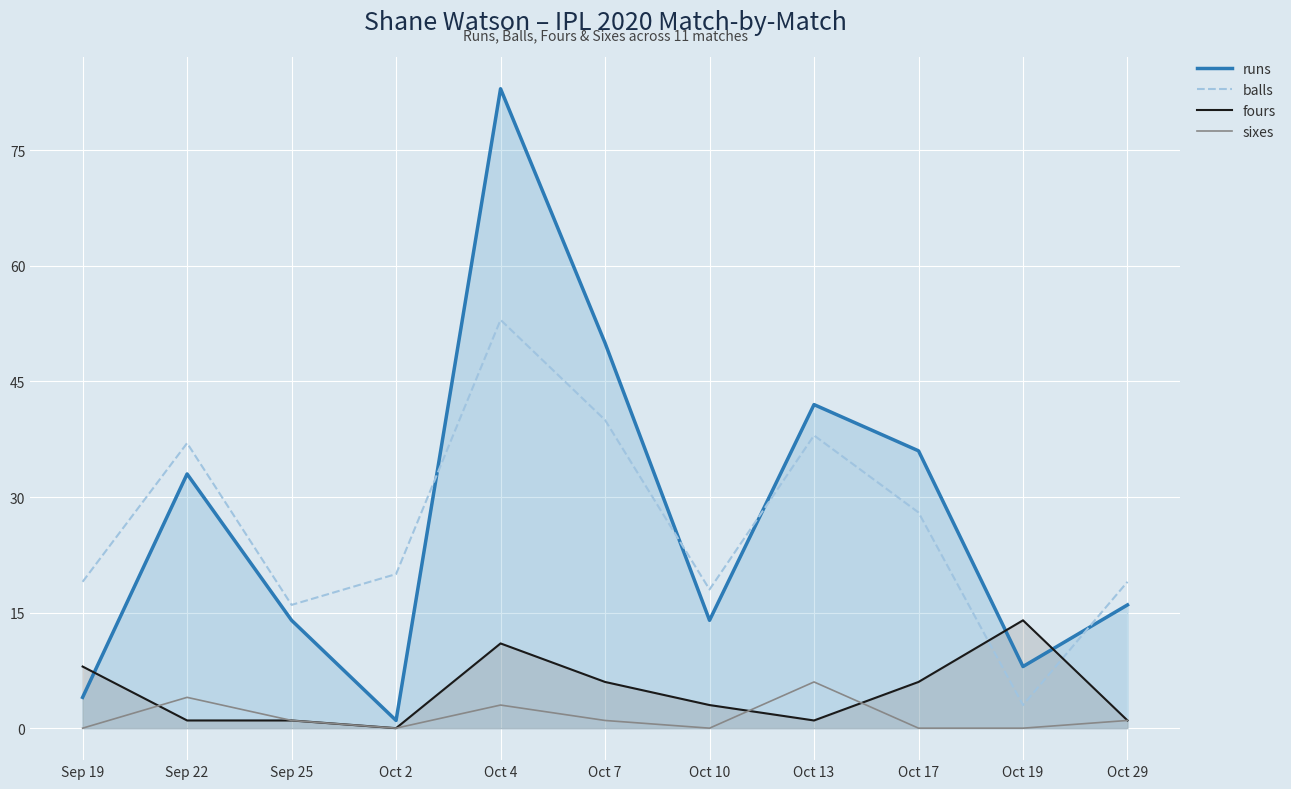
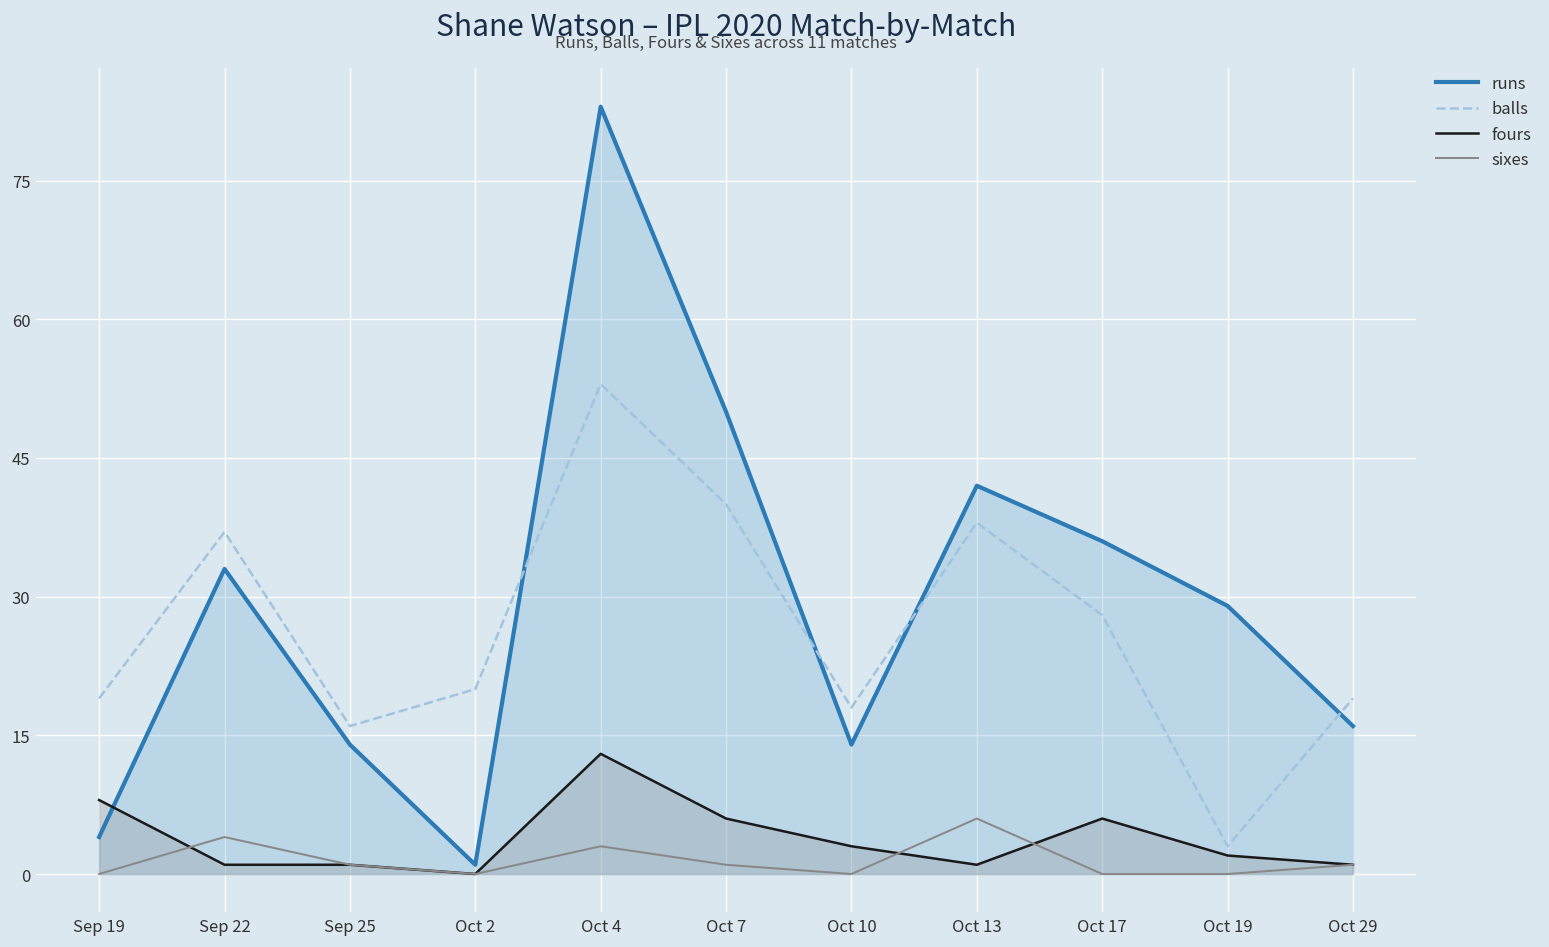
fours, Oct 4: 11 -> 13
runs, Oct 19: 8 -> 29
fours, Oct 19: 14 -> 2
